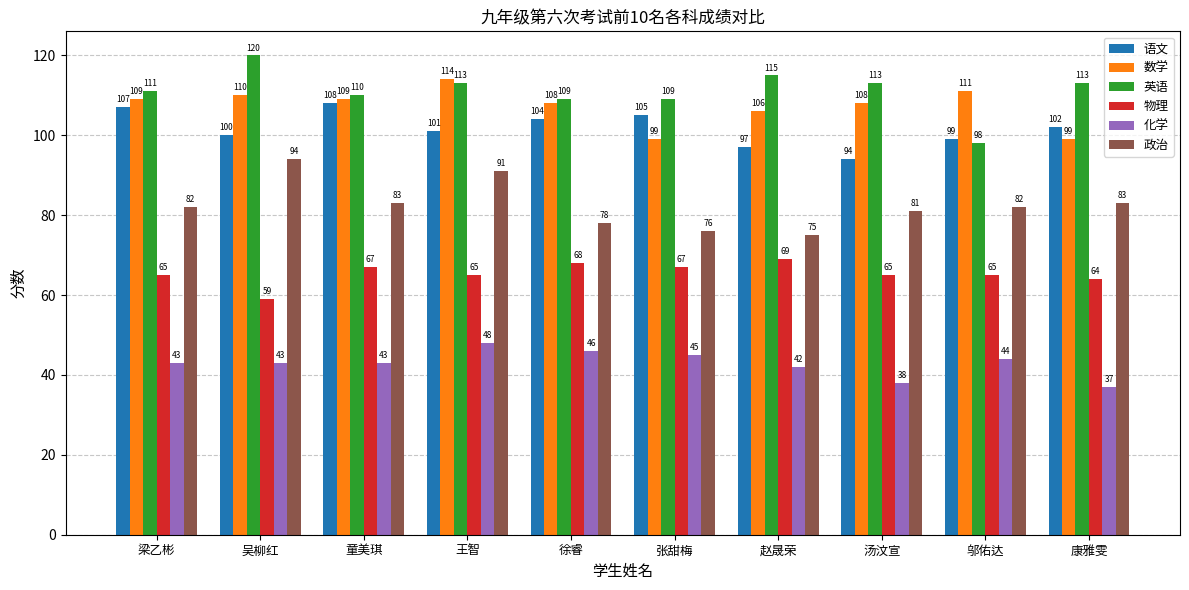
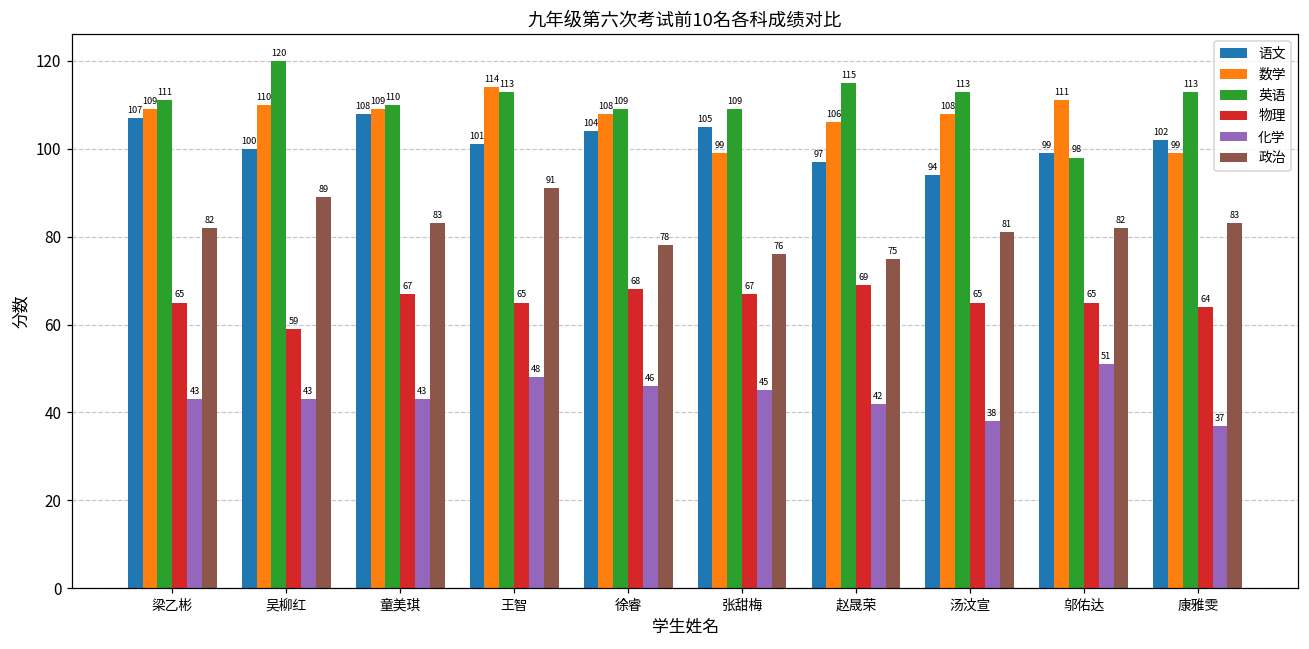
政治, 吴柳红: 94 -> 89
化学, 邬佑达: 44 -> 51
